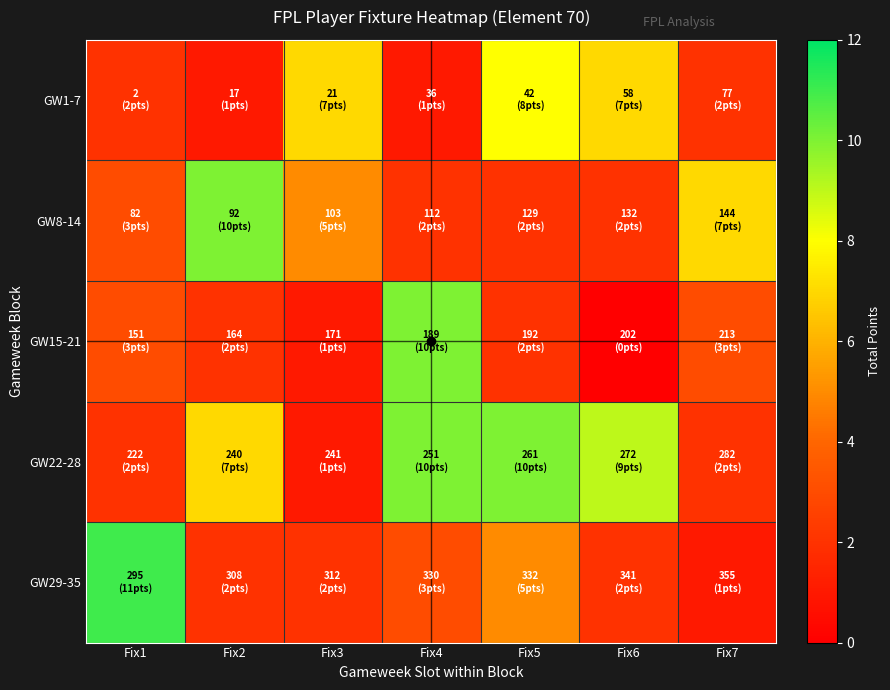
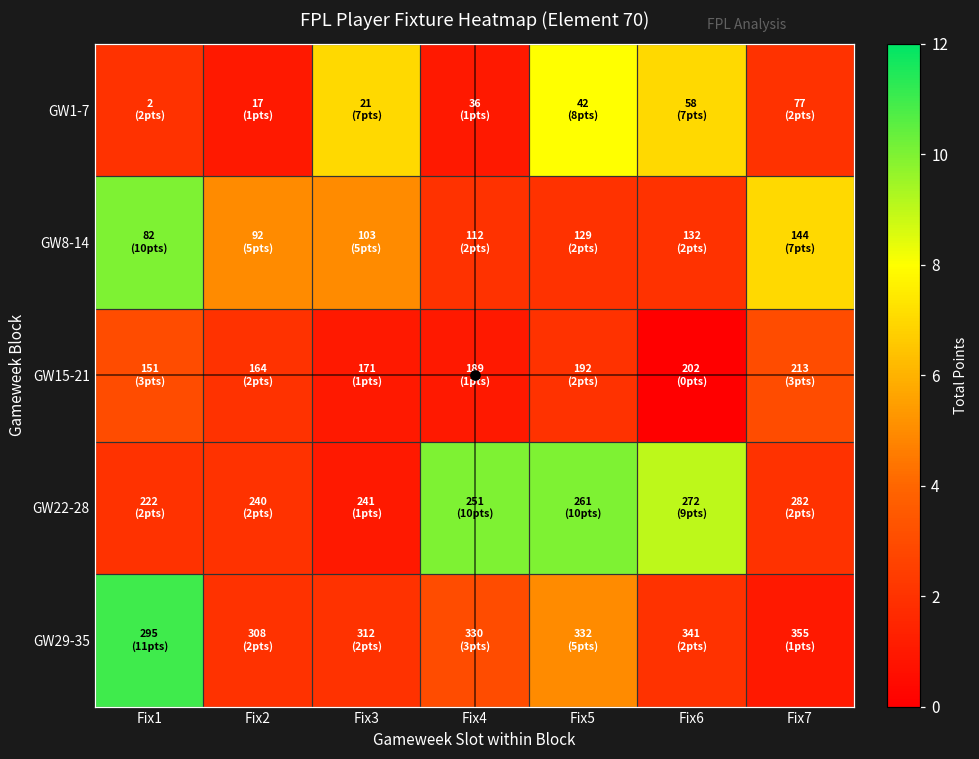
GW8-14, Fix1: (3pts) -> (10pts)
GW8-14, Fix2: (10pts) -> (5pts)
GW15-21, Fix4: (10pts) -> (1pts)
GW22-28, Fix2: (7pts) -> (2pts)
